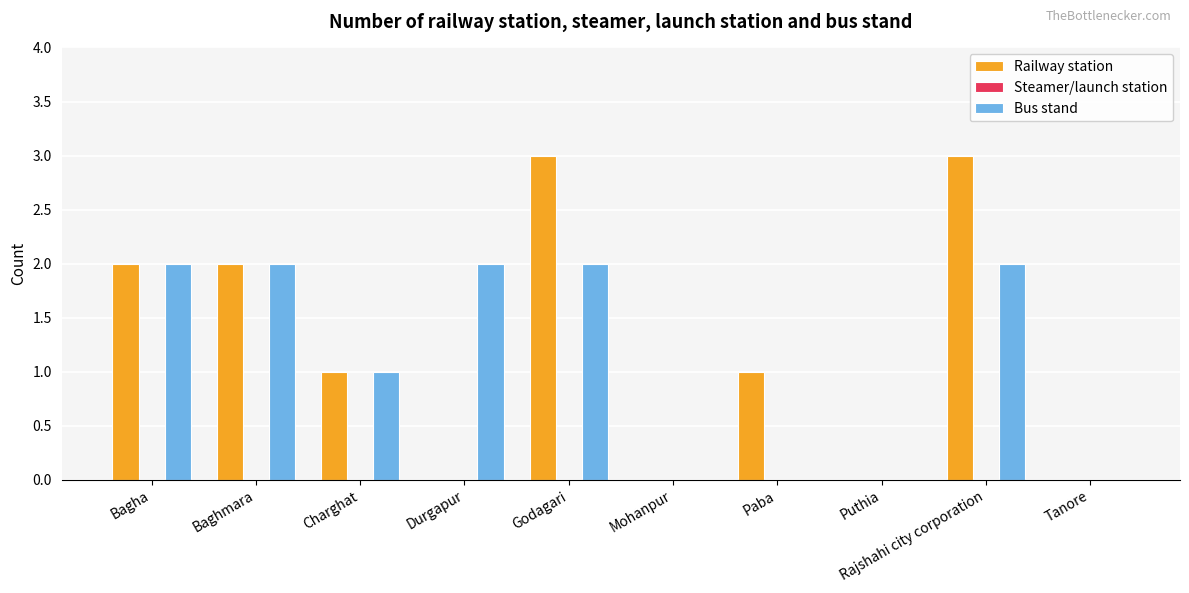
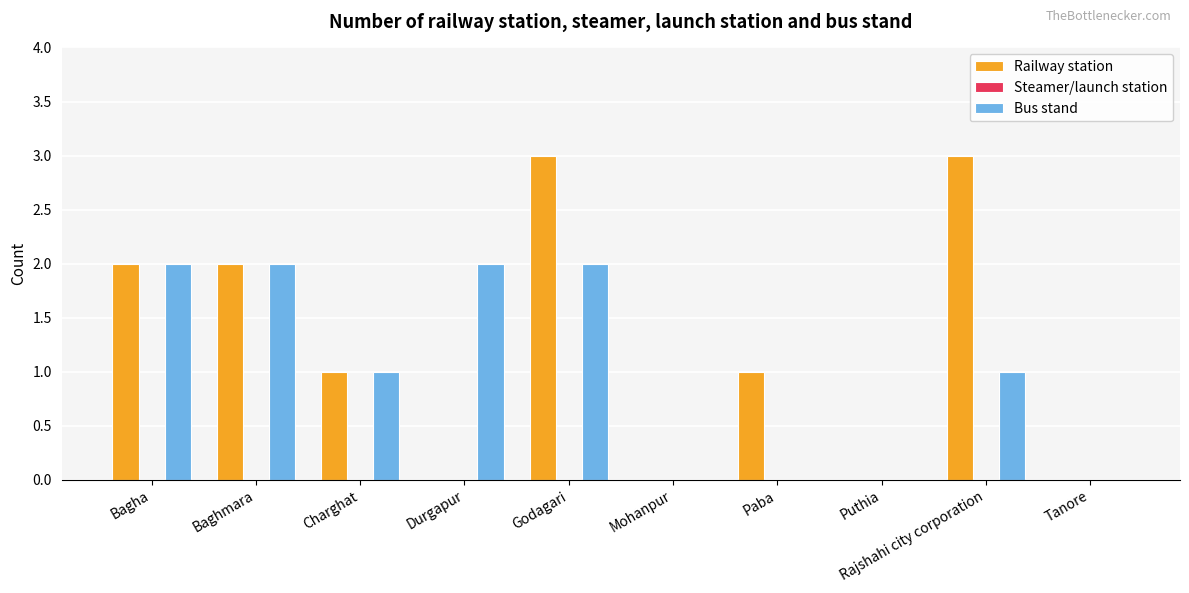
Bus stand, Rajshahi city corporation: 2 -> 1
